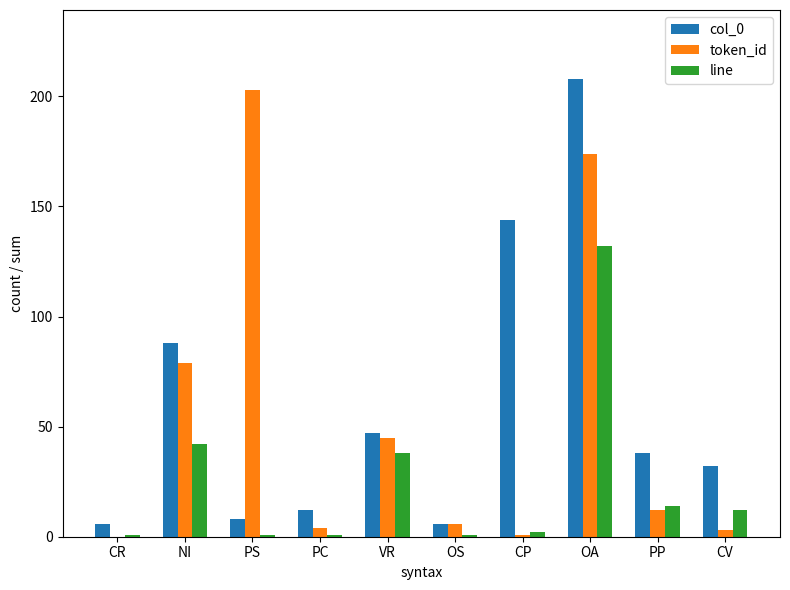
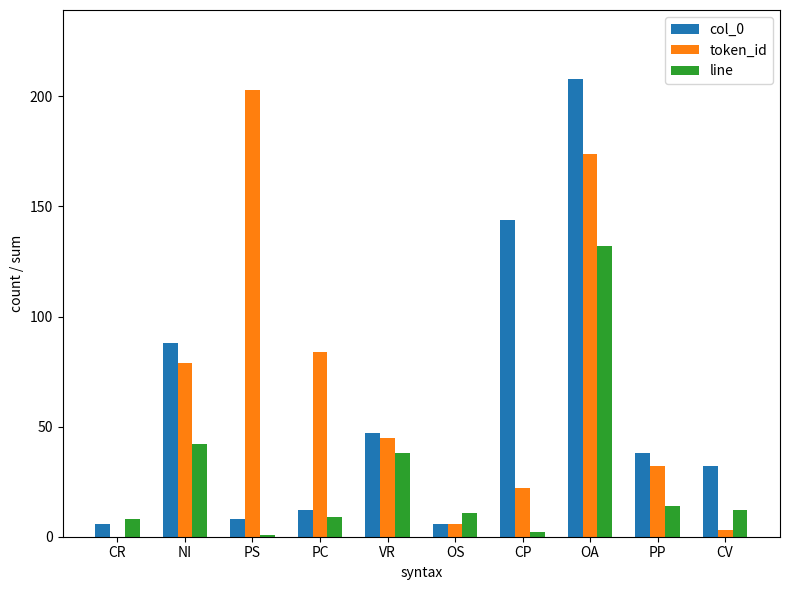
line, CR: 1 -> 8
token_id, PC: 4 -> 84
line, PC: 1 -> 9
line, OS: 1 -> 11
token_id, CP: 1 -> 22
token_id, PP: 12 -> 32
